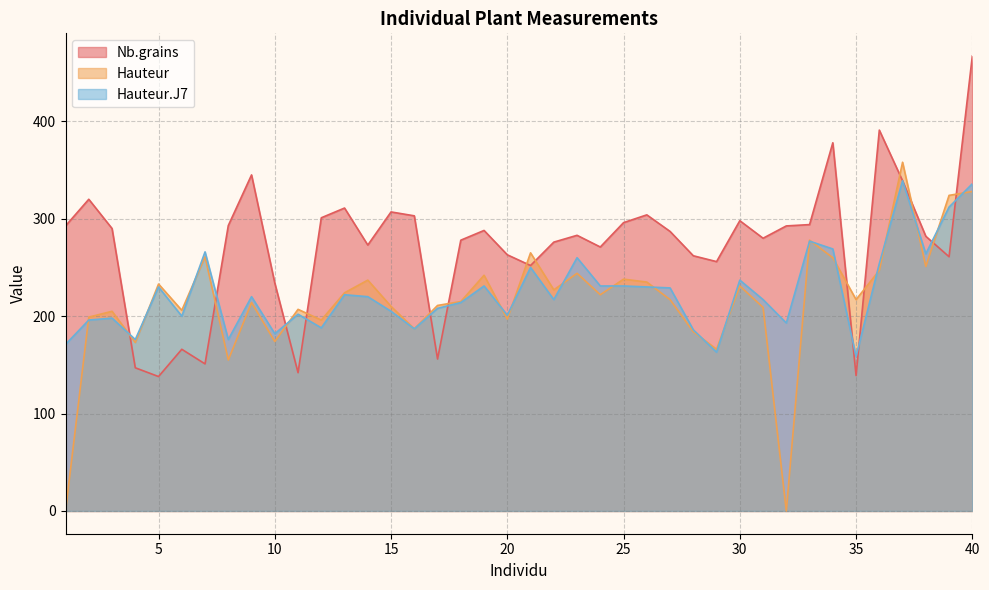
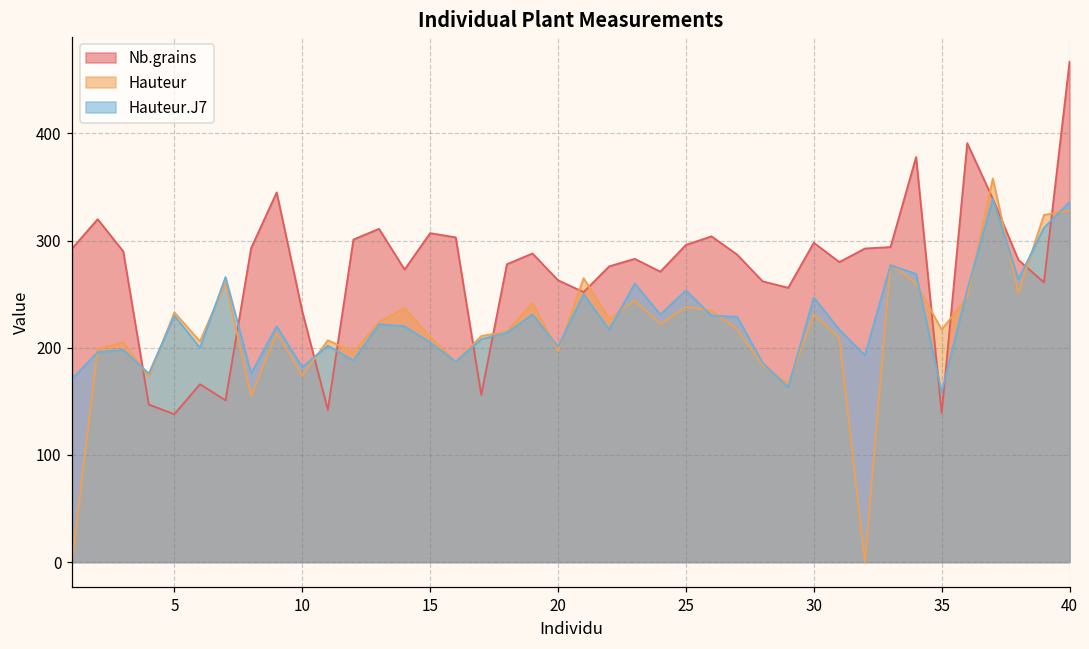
Hauteur.J7, 25: 230 -> 250
Hauteur.J7, 30: 240 -> 250
